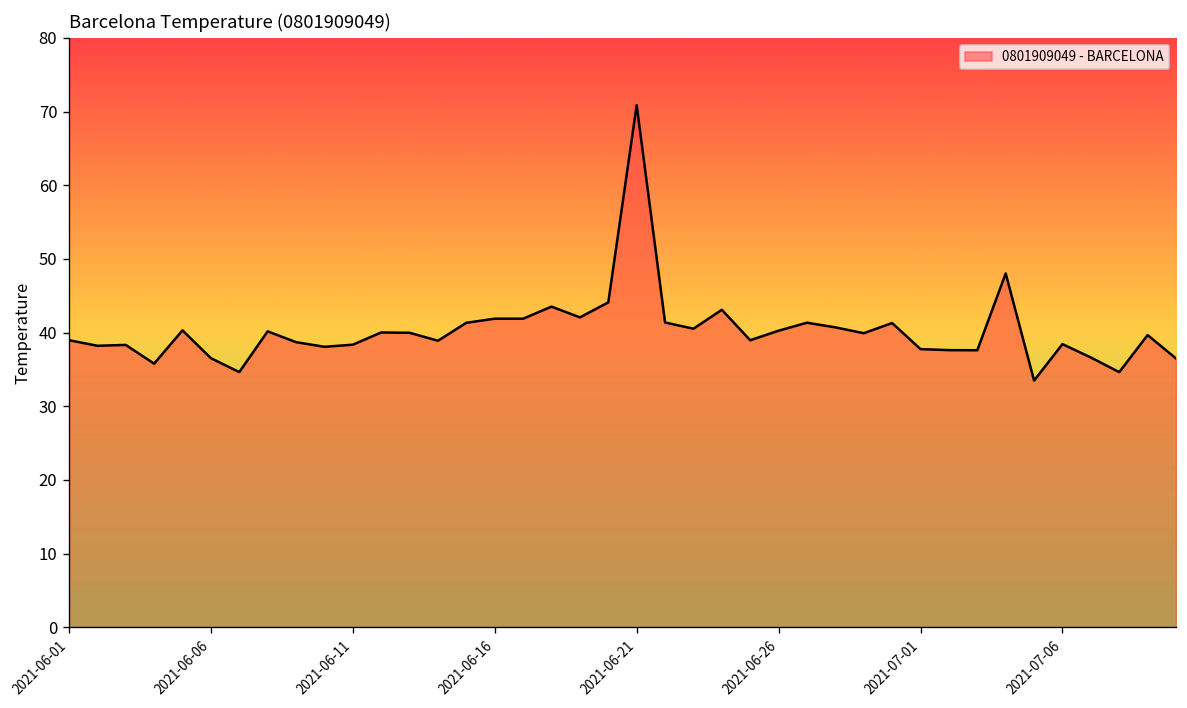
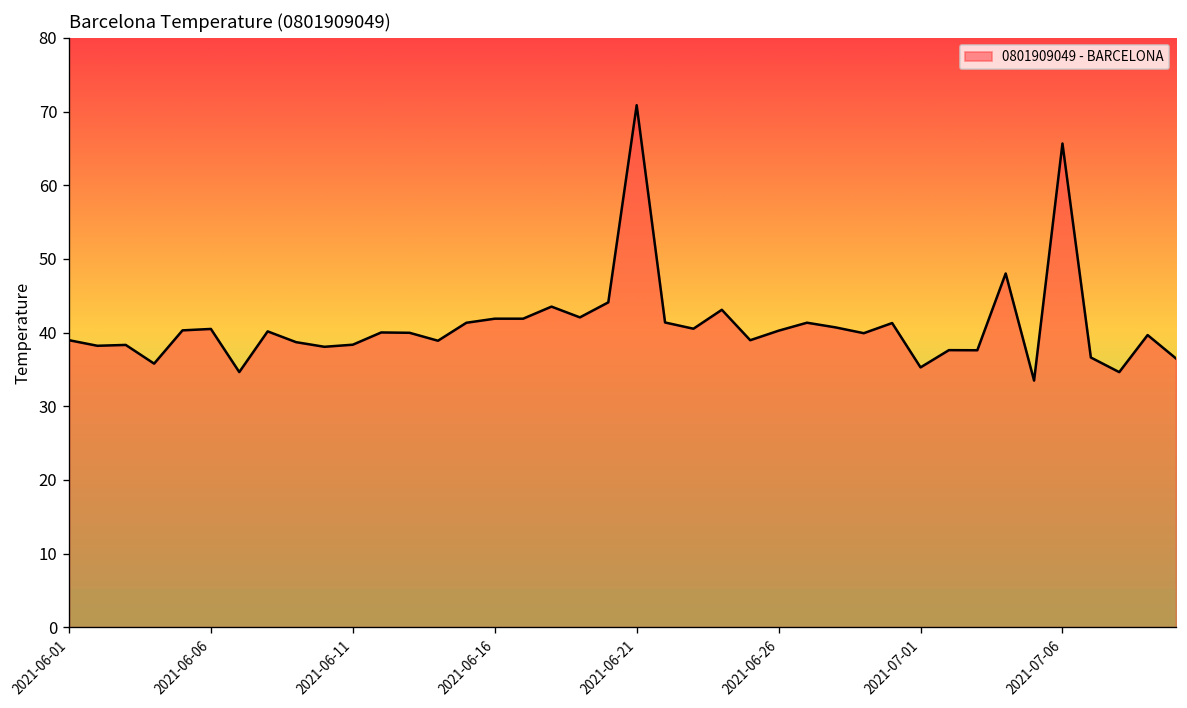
2021-06-06: 37 -> 40
2021-07-01: 38 -> 35
2021-07-06: 38 -> 66
